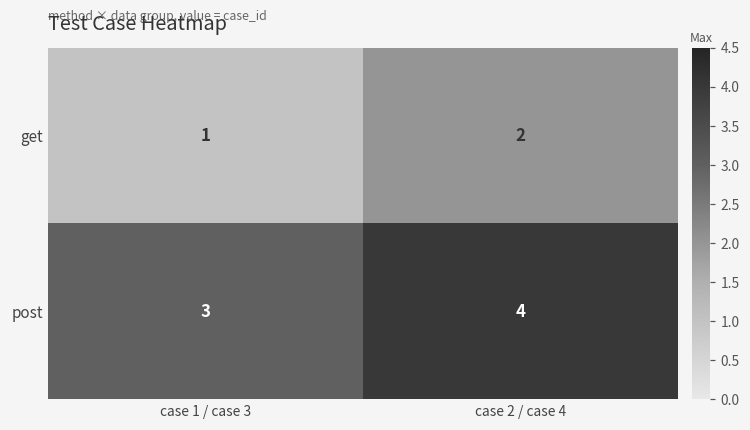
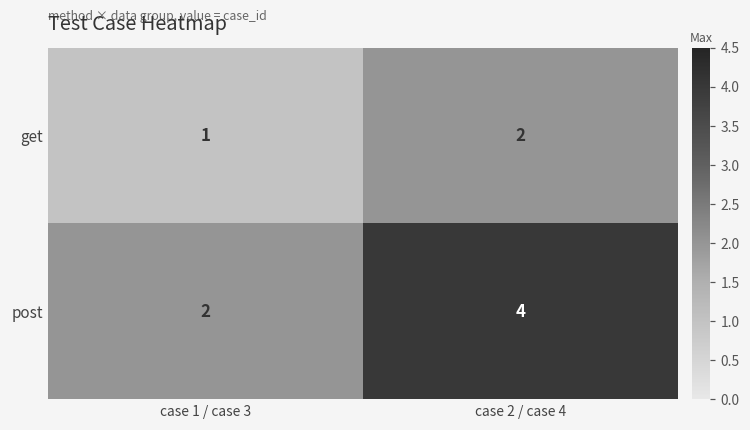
post, case 1 / case 3: 3 -> 2
